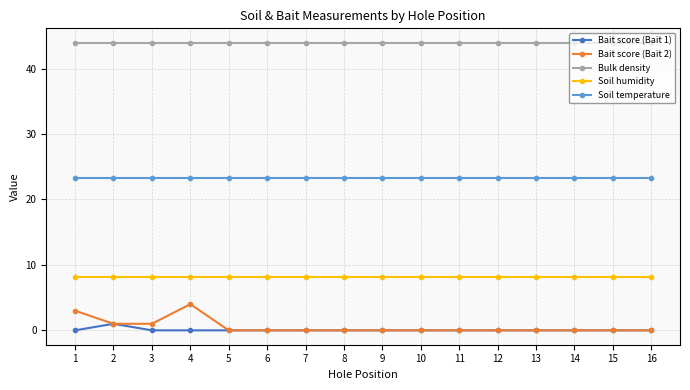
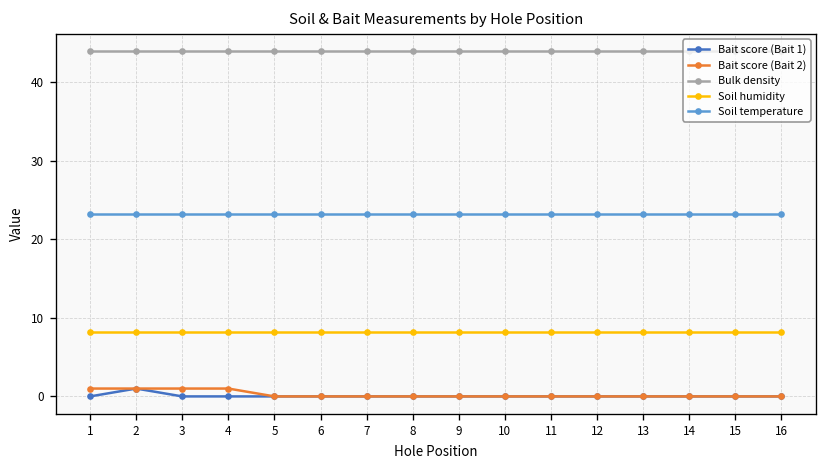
Bait score (Bait 2), 1: 3 -> 1
Bait score (Bait 2), 4: 4 -> 1
